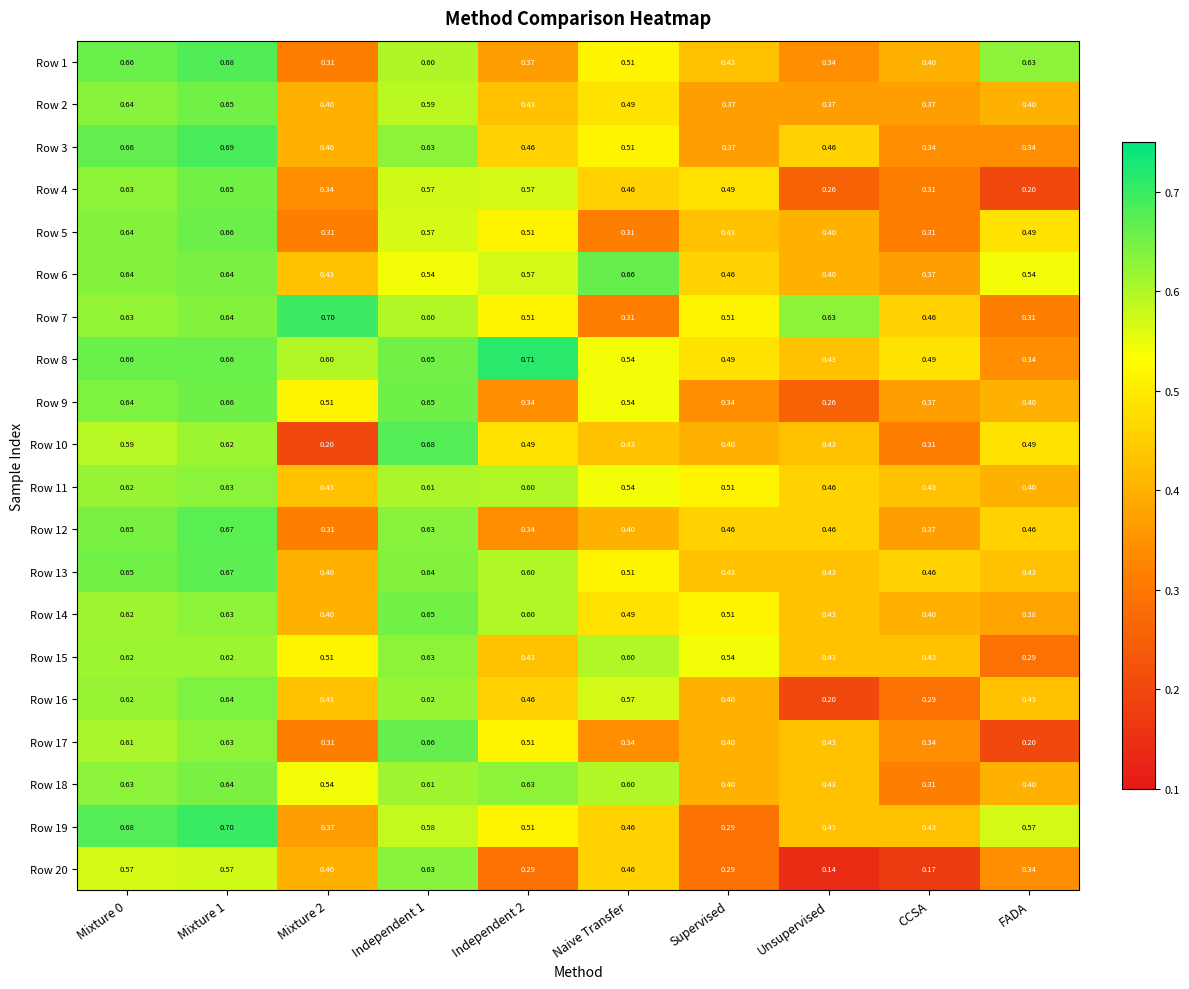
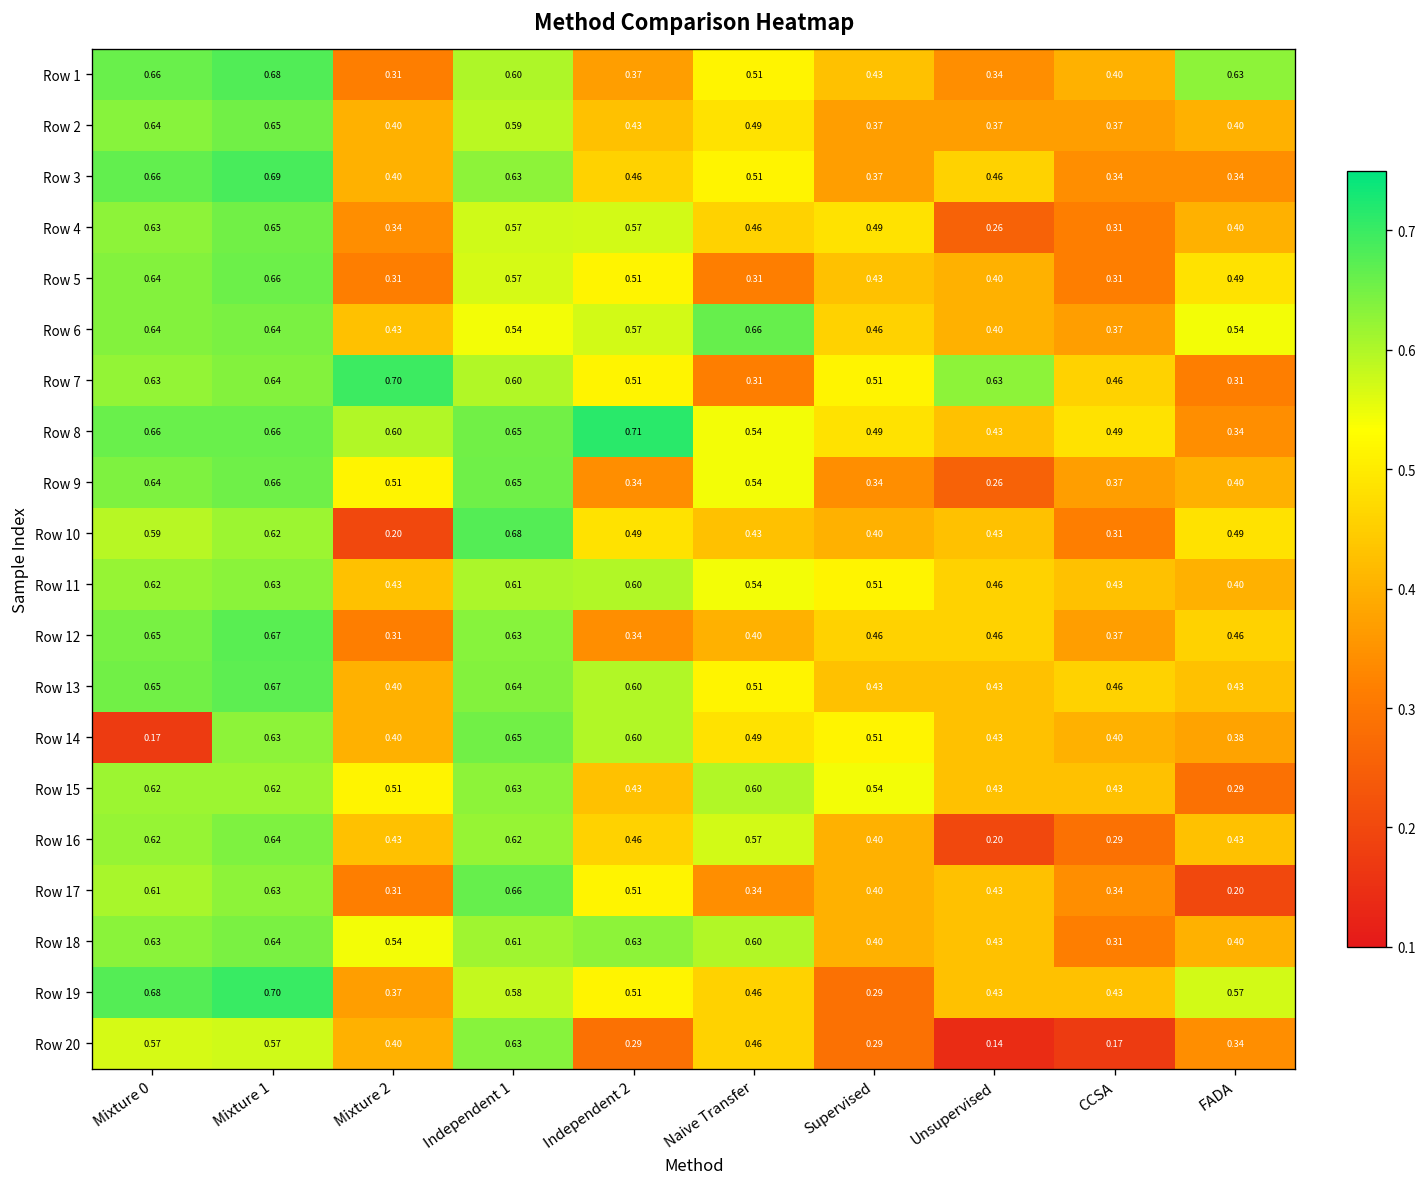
Row 4, FADA: 0.20 -> 0.40
Row 14, Mixture 0: 0.62 -> 0.17
